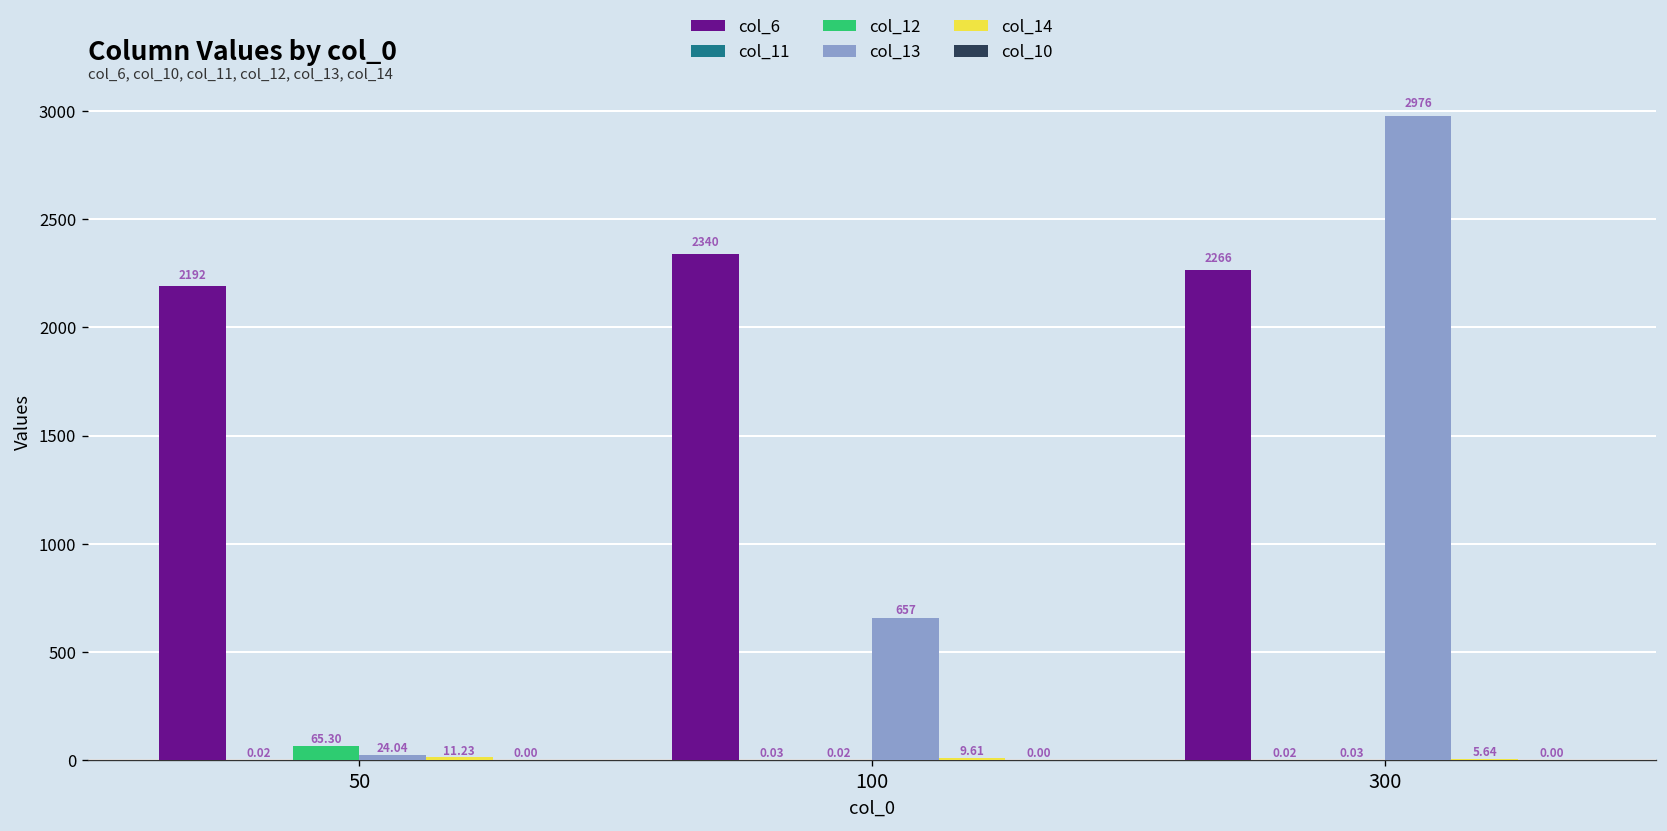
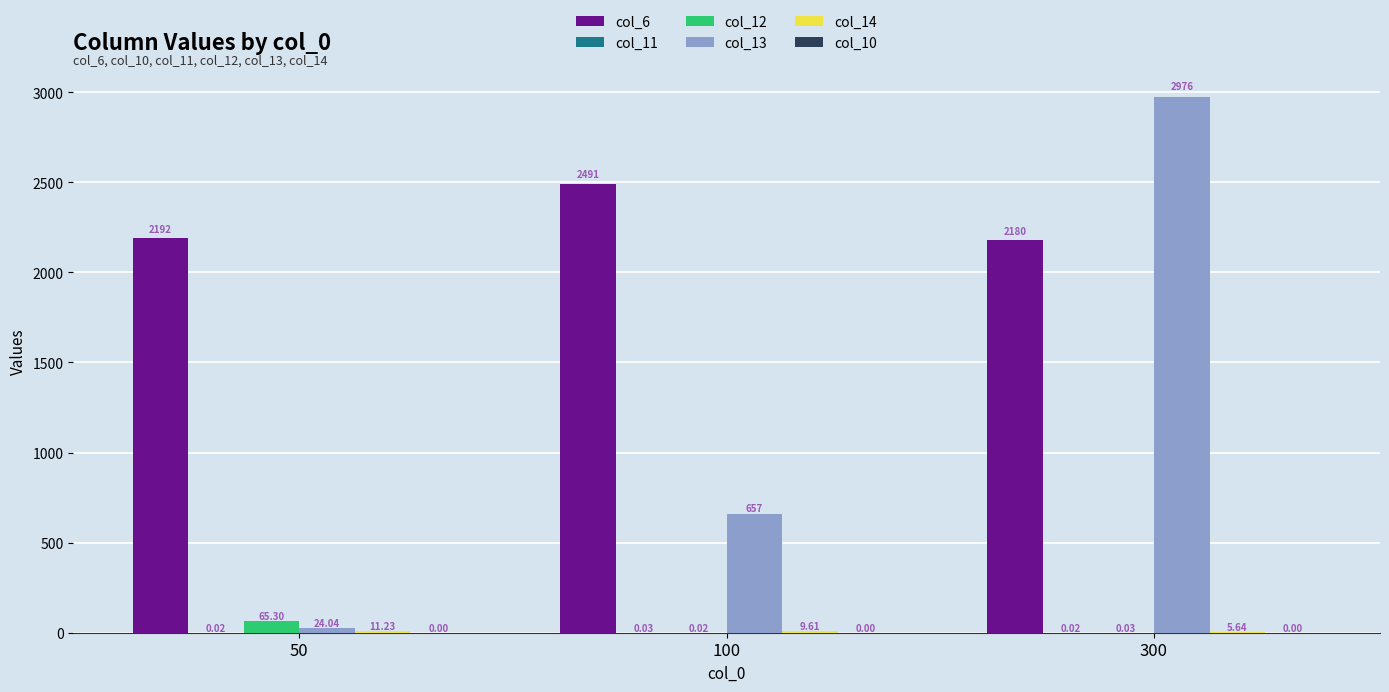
col_6, 100: 2340 -> 2491
col_6, 300: 2266 -> 2180
